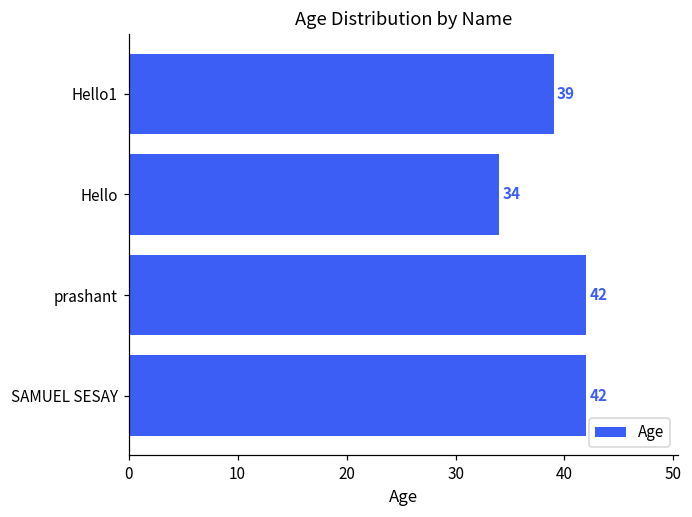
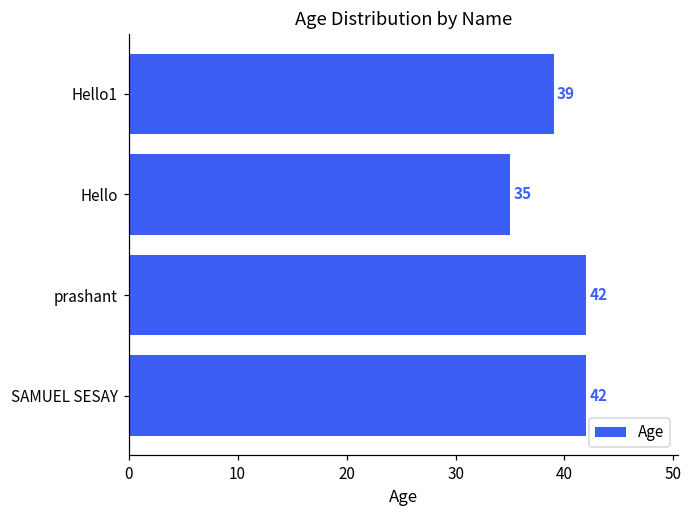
Hello: 34 -> 35
